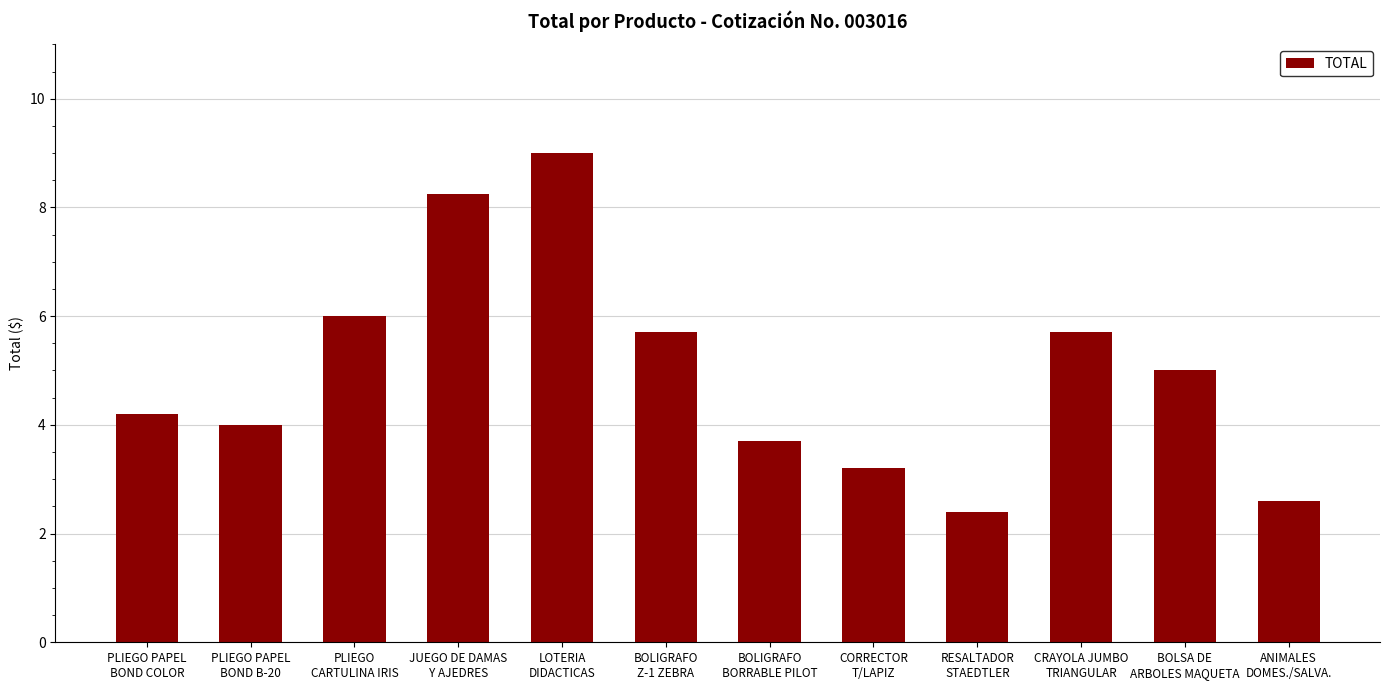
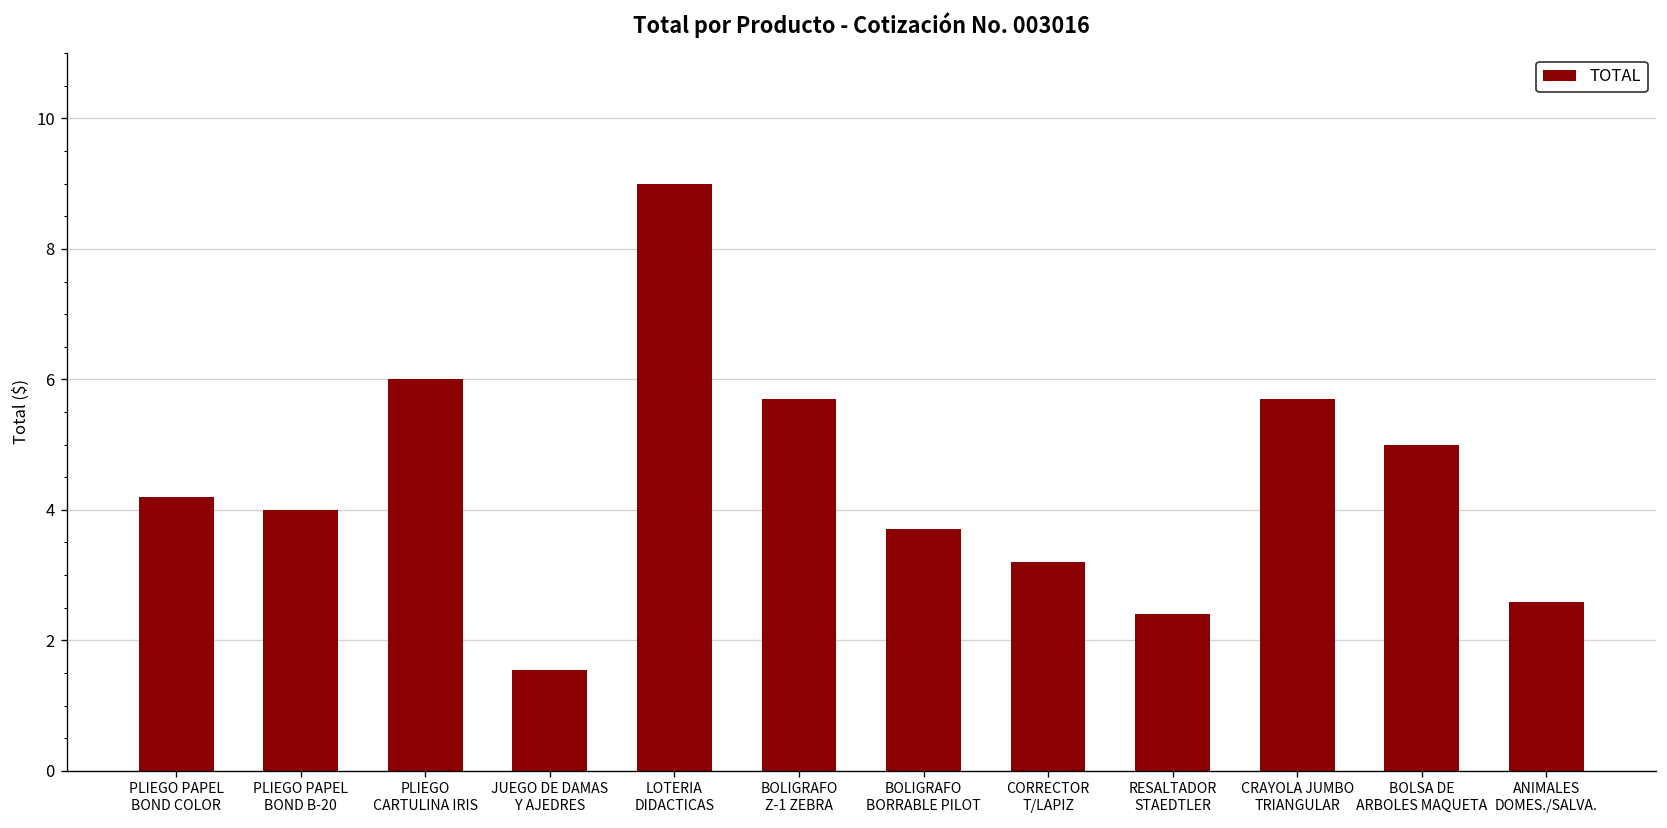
JUEGO DE DAMAS Y AJEDRES: 8.3 -> 1.5
